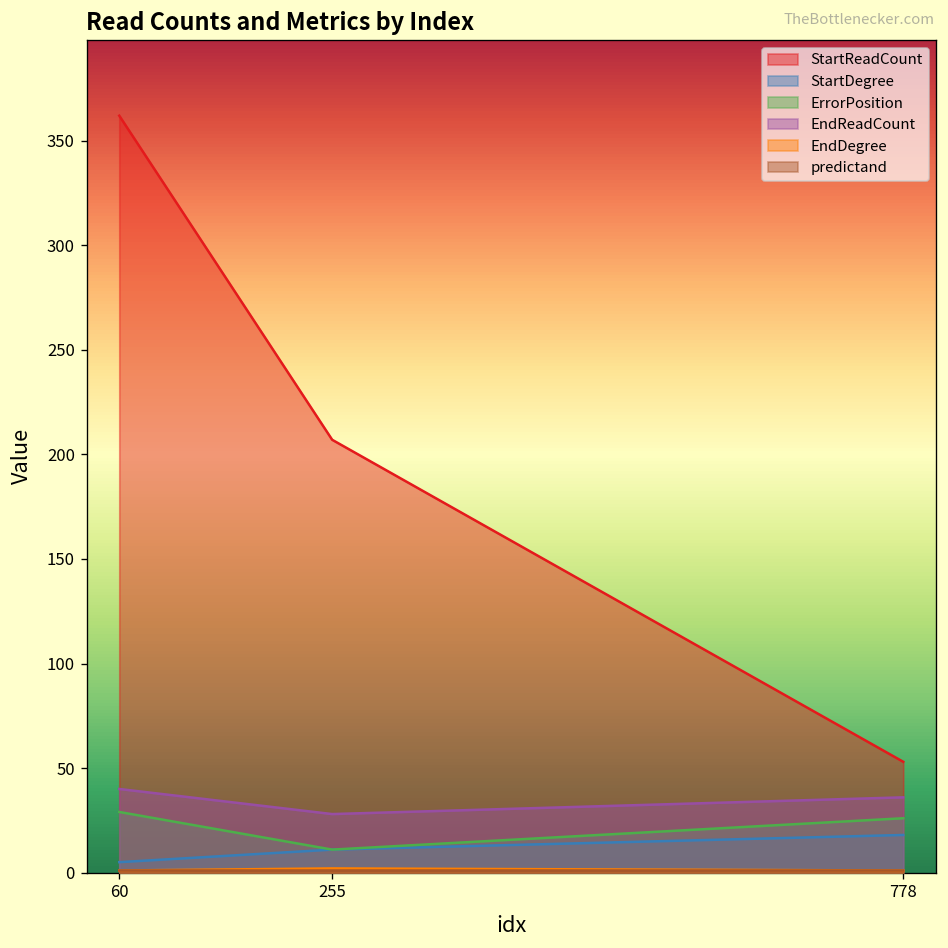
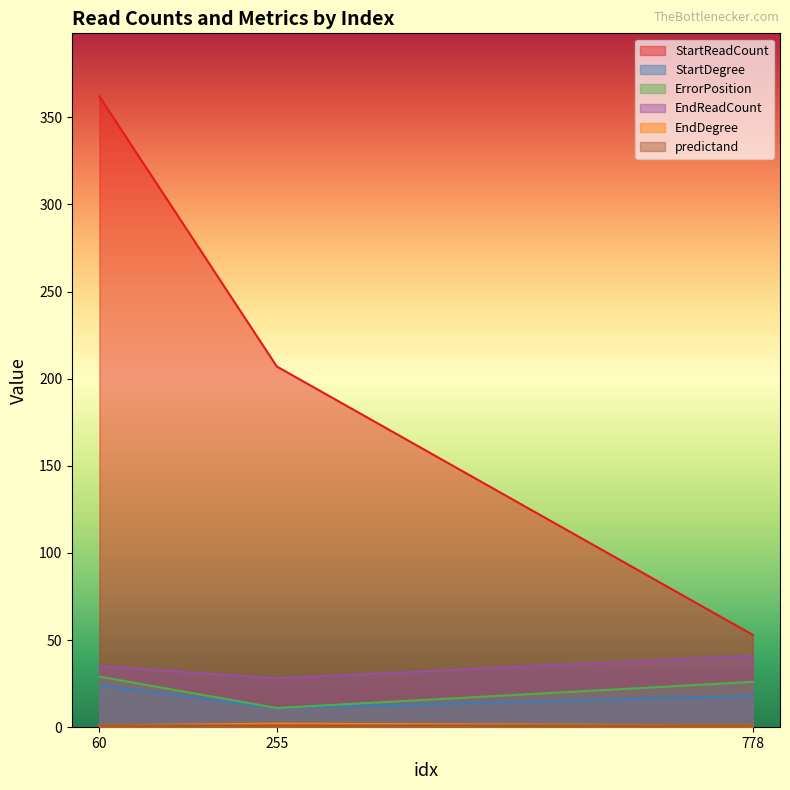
StartDegree, 60: 5 -> 24
EndReadCount, 60: 40 -> 35
EndReadCount, 778: 36 -> 41
